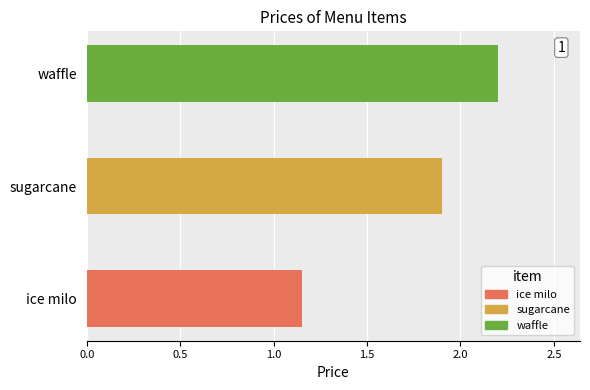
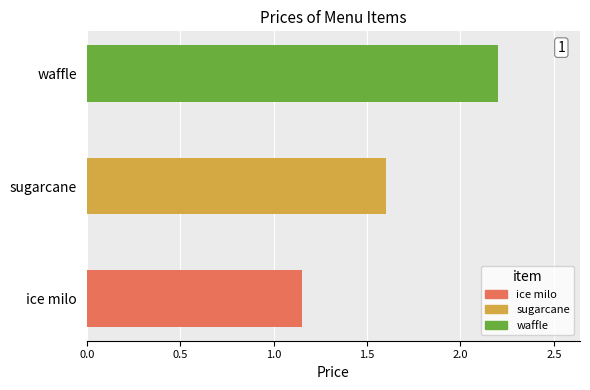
sugarcane: 1.9 -> 1.6
